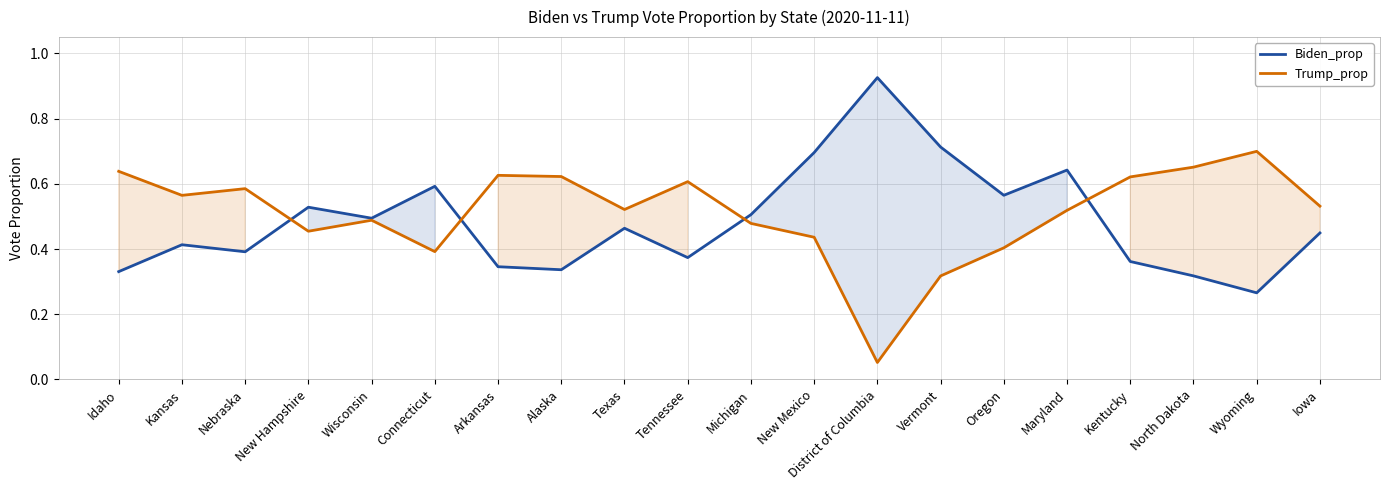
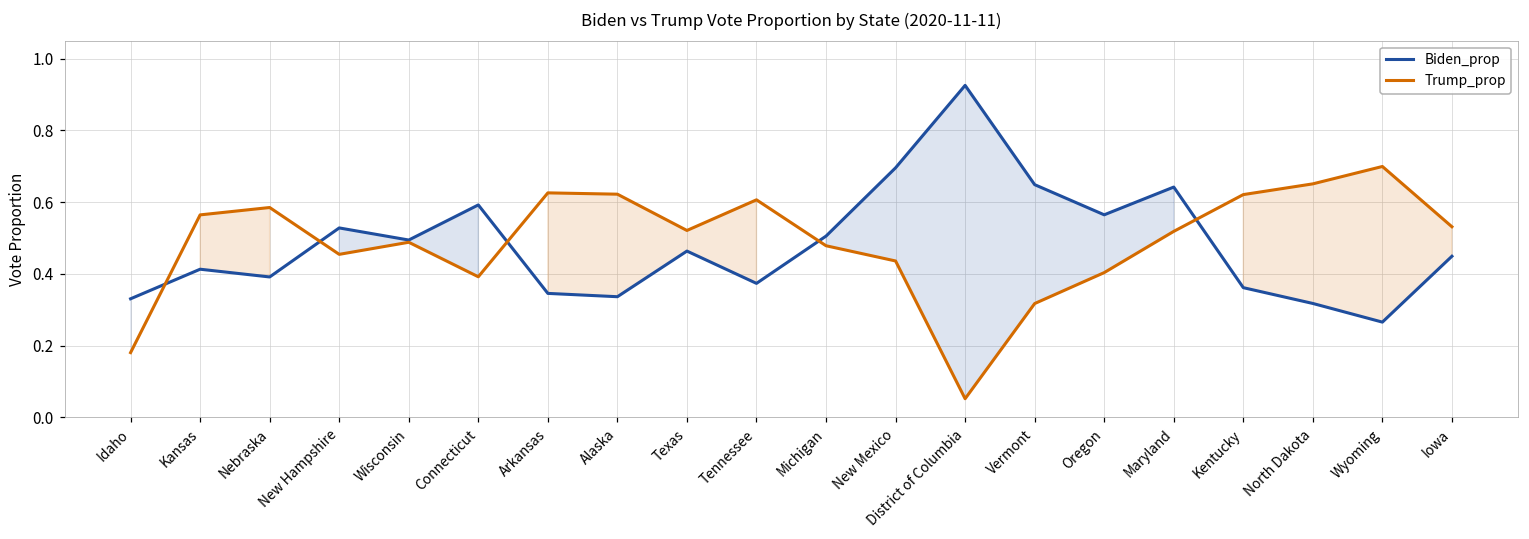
Trump_prop, Idaho: 0.64 -> 0.18
Biden_prop, Vermont: 0.71 -> 0.65
